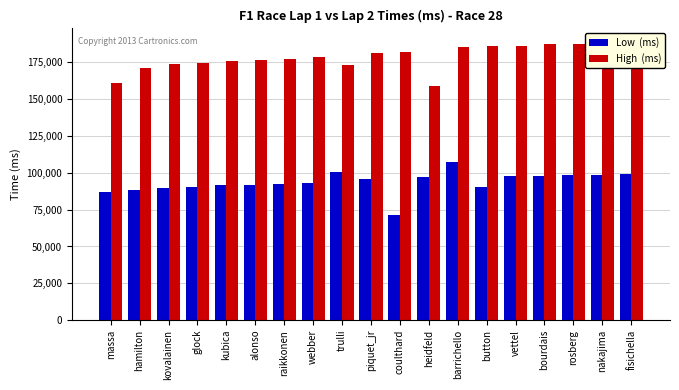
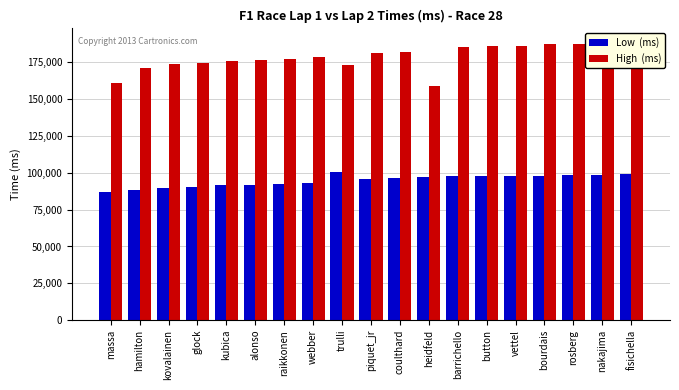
Low (ms), coulthard: 71,000 -> 96,000
Low (ms), barrichello: 107,000 -> 98,000
Low (ms), button: 91,000 -> 98,000
